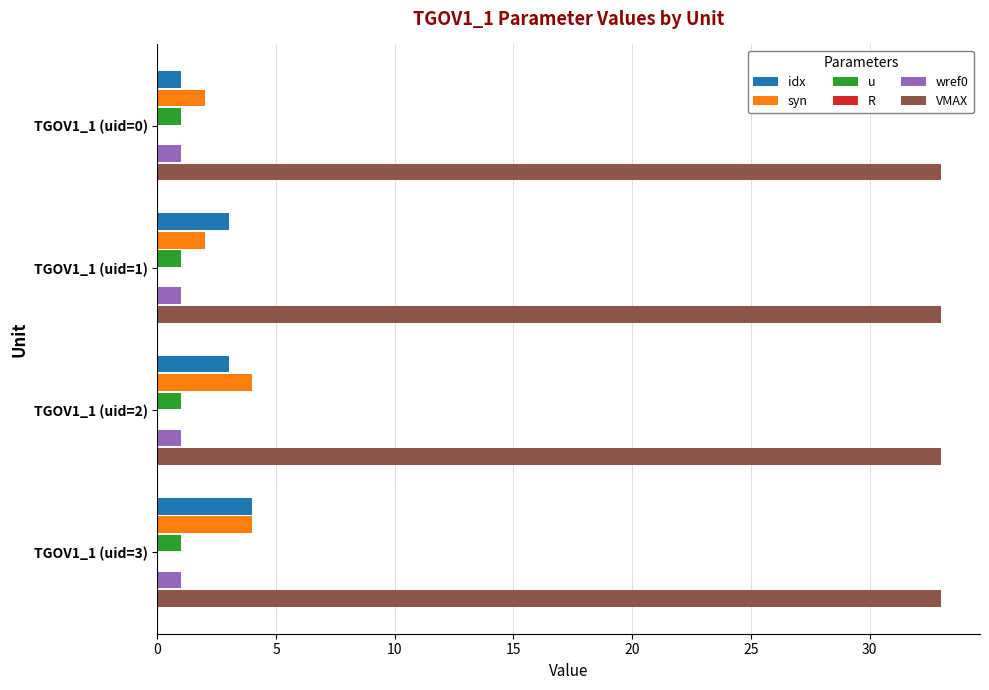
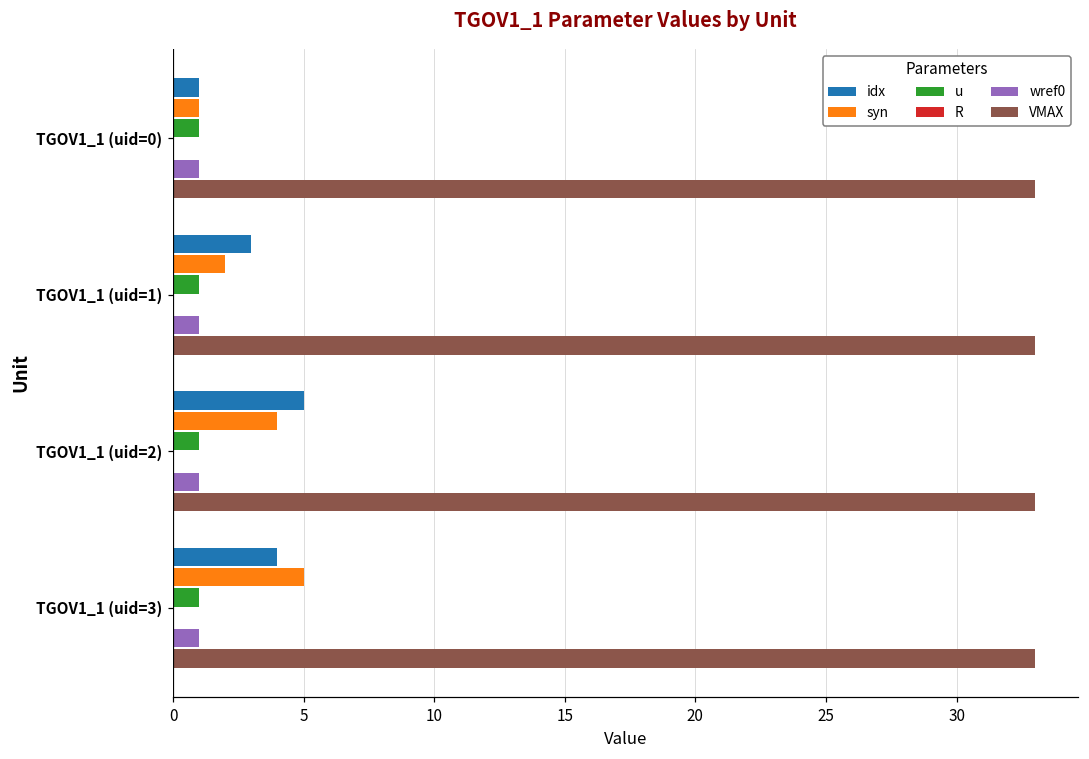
syn, TGOV1_1 (uid=0): 2 -> 1
idx, TGOV1_1 (uid=2): 3 -> 5
syn, TGOV1_1 (uid=3): 4 -> 5
